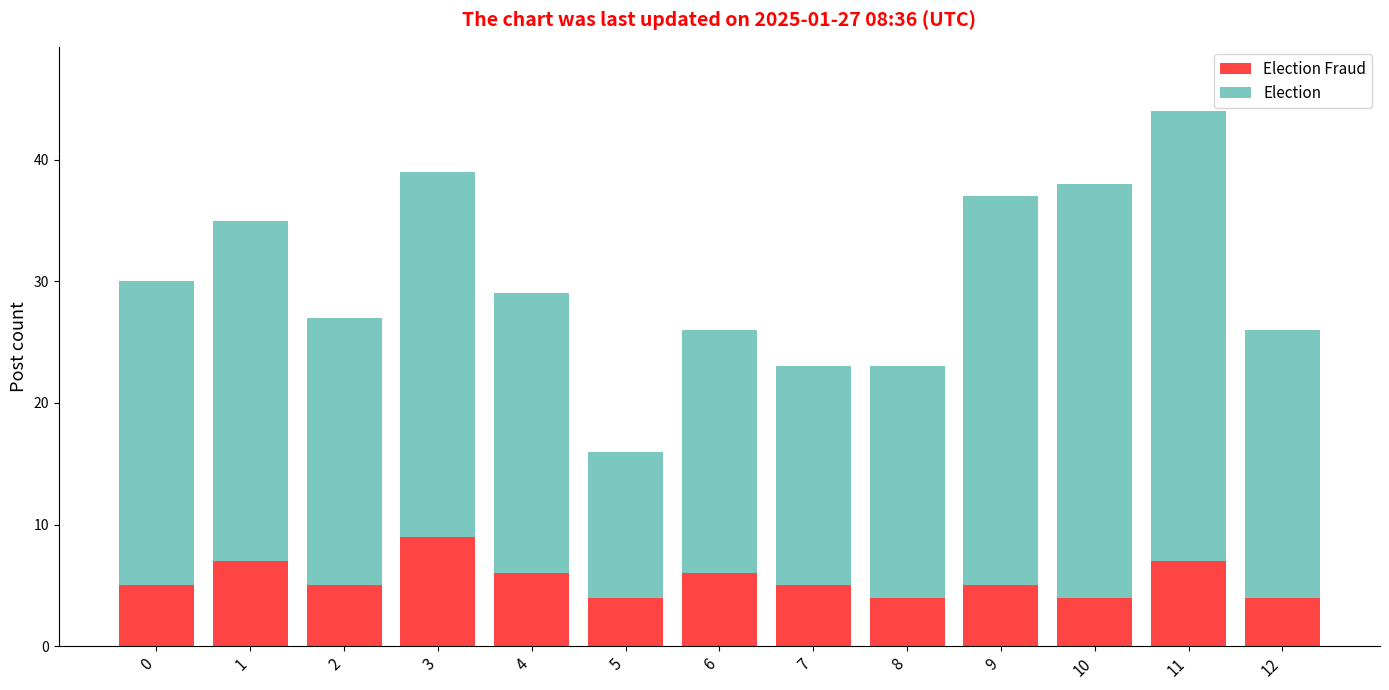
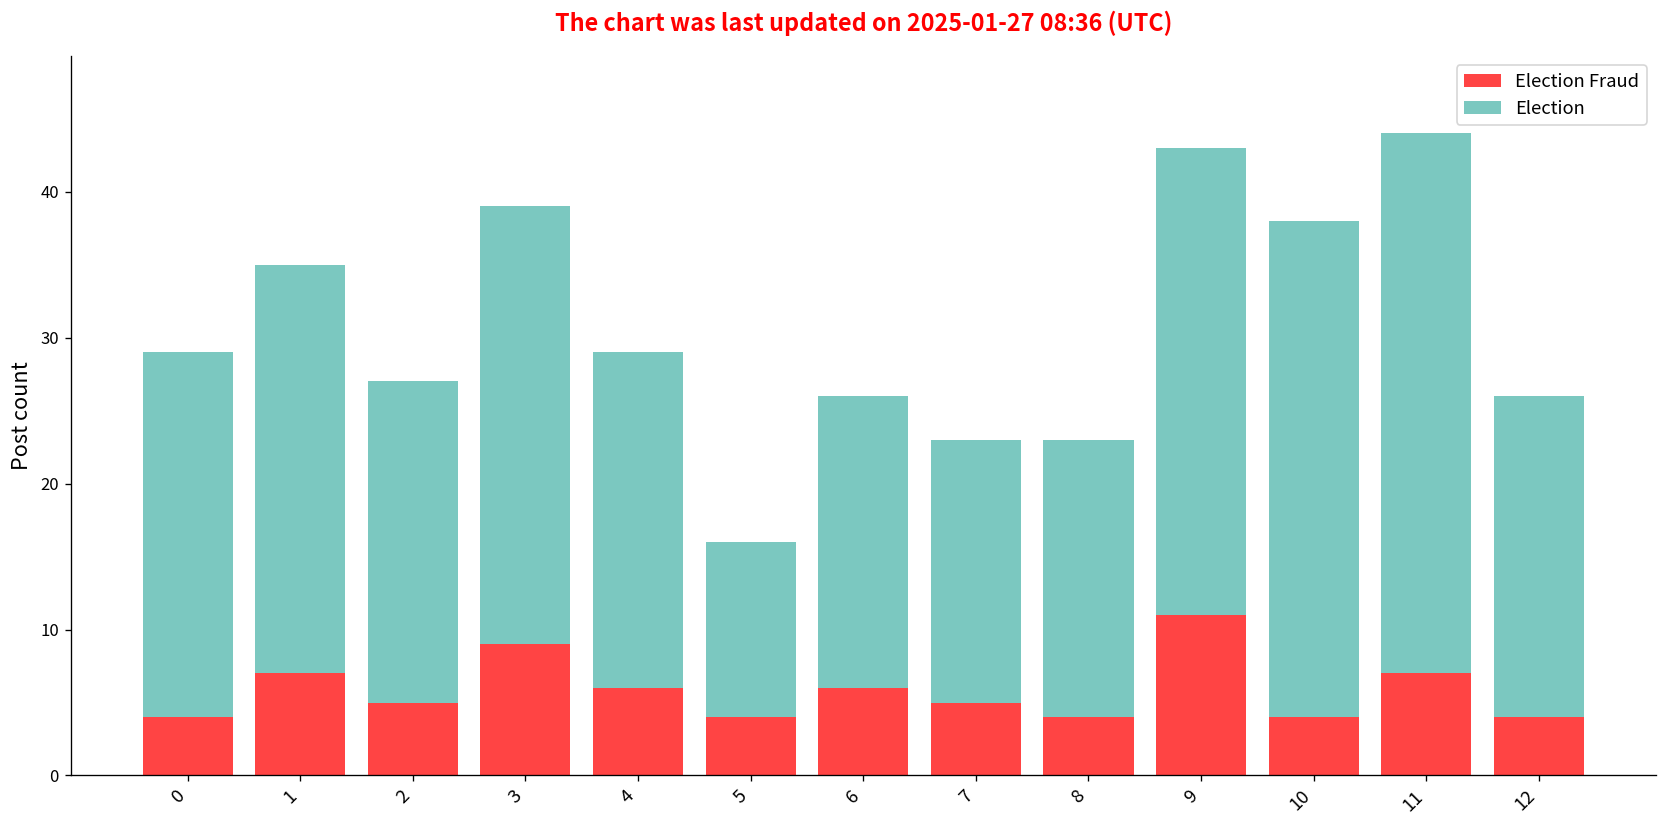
Election Fraud, 0: 5 -> 4
Election Fraud, 9: 5 -> 11
